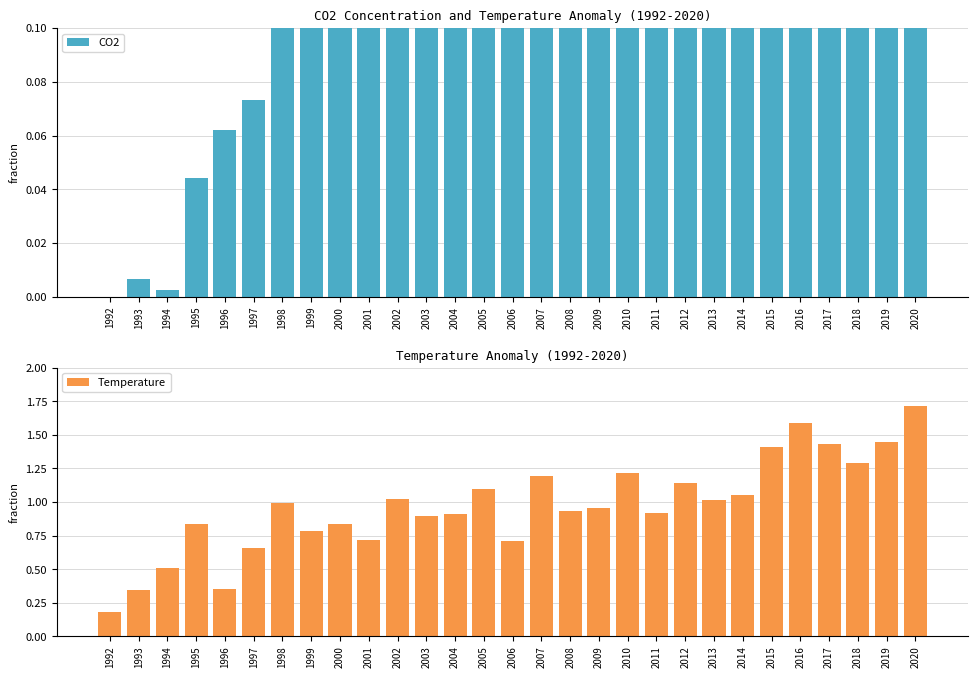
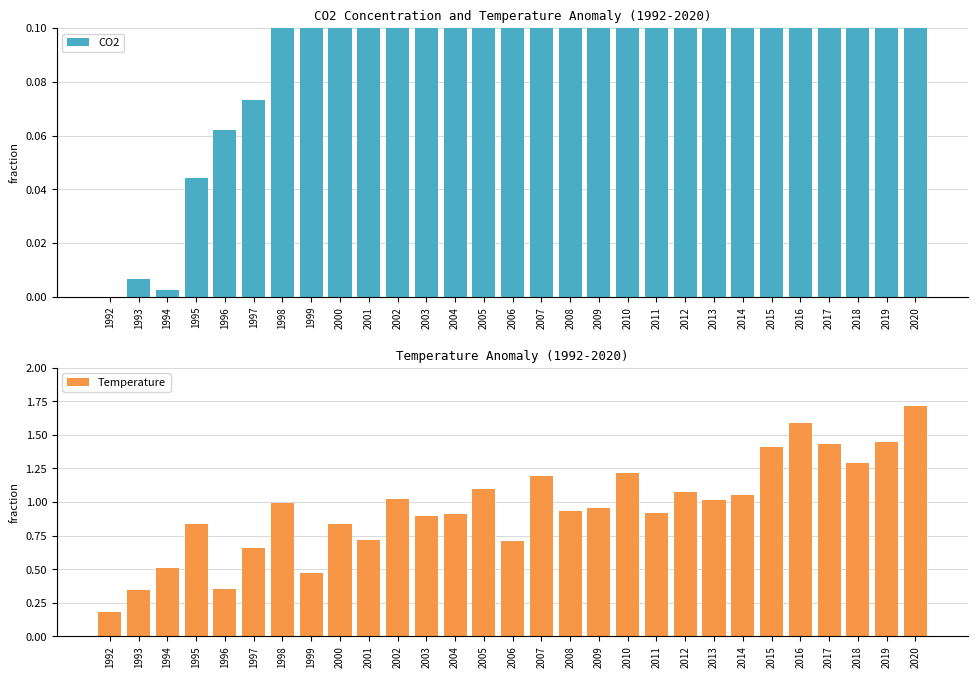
Temperature Anomaly (1992-2020), 1999: 0.78 -> 0.47
Temperature Anomaly (1992-2020), 2012: 1.15 -> 1.07
